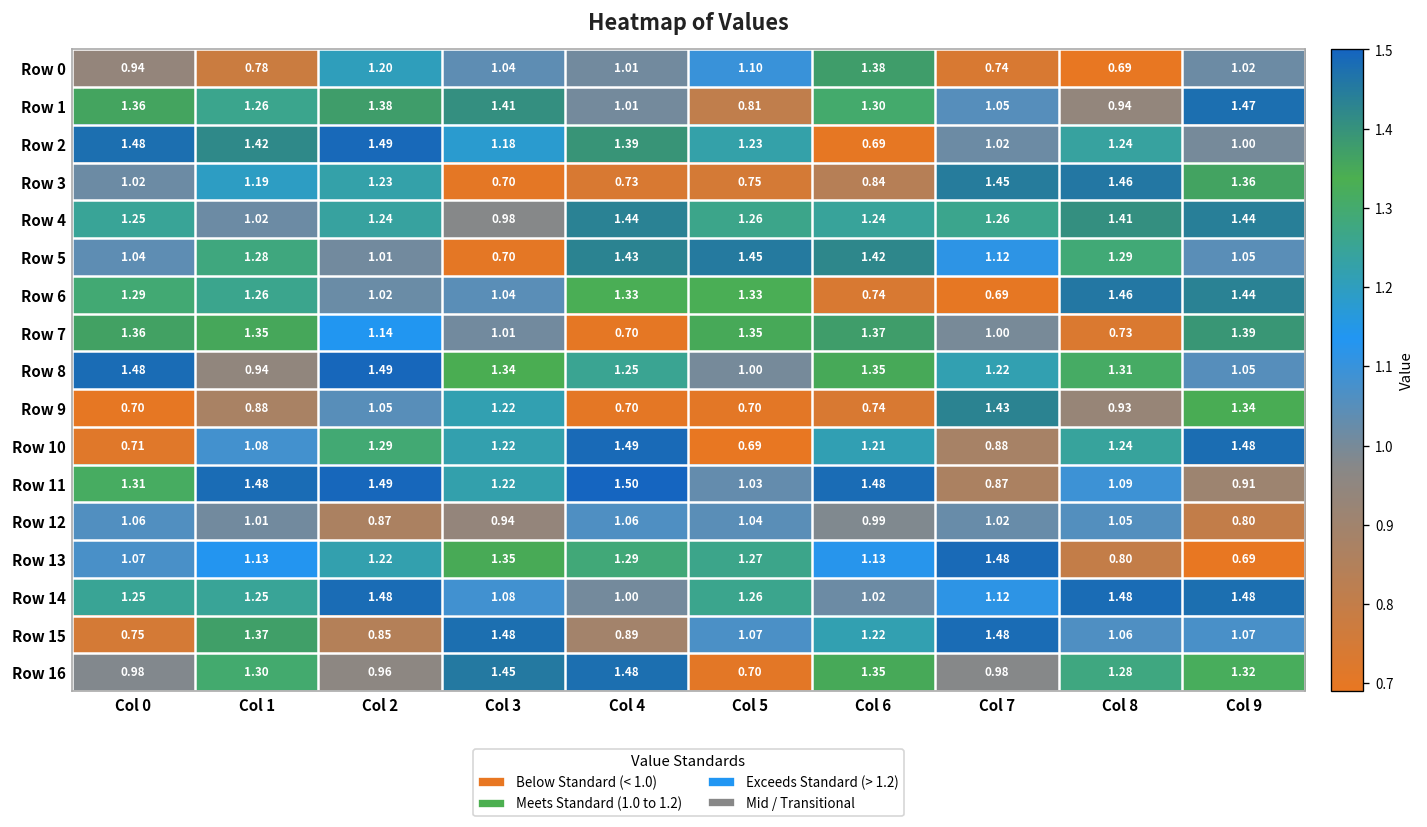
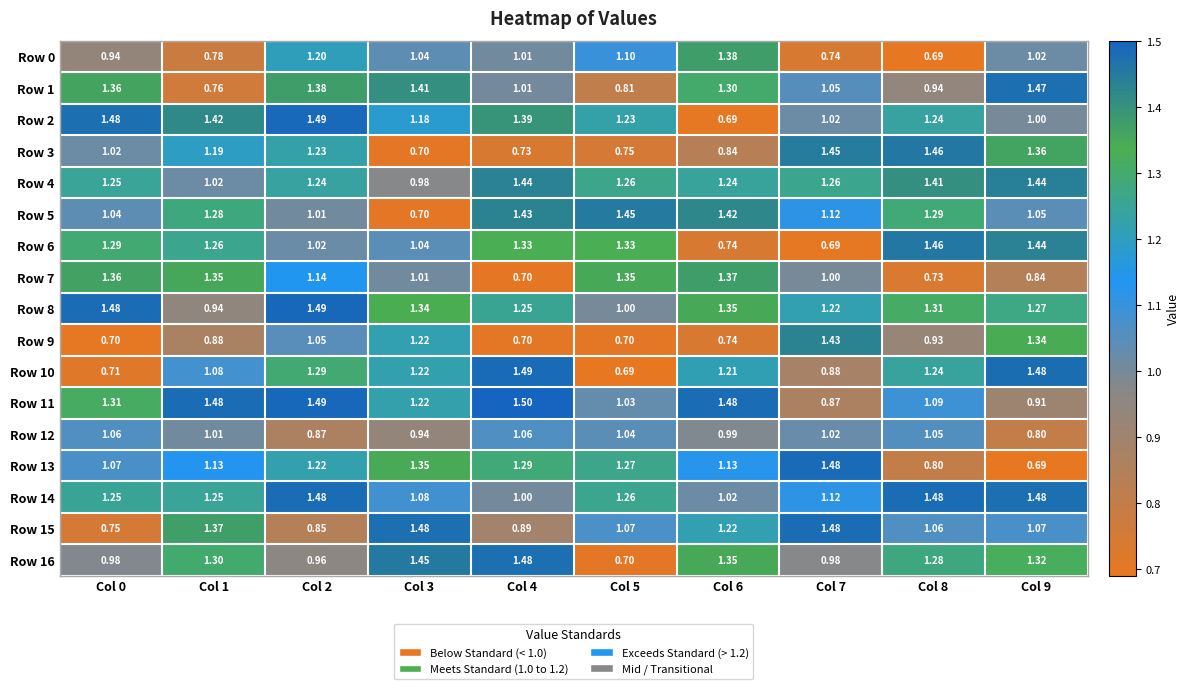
Row 1, Col 1: 1.26 -> 0.76
Row 7, Col 9: 1.39 -> 0.84
Row 8, Col 9: 1.05 -> 1.27
